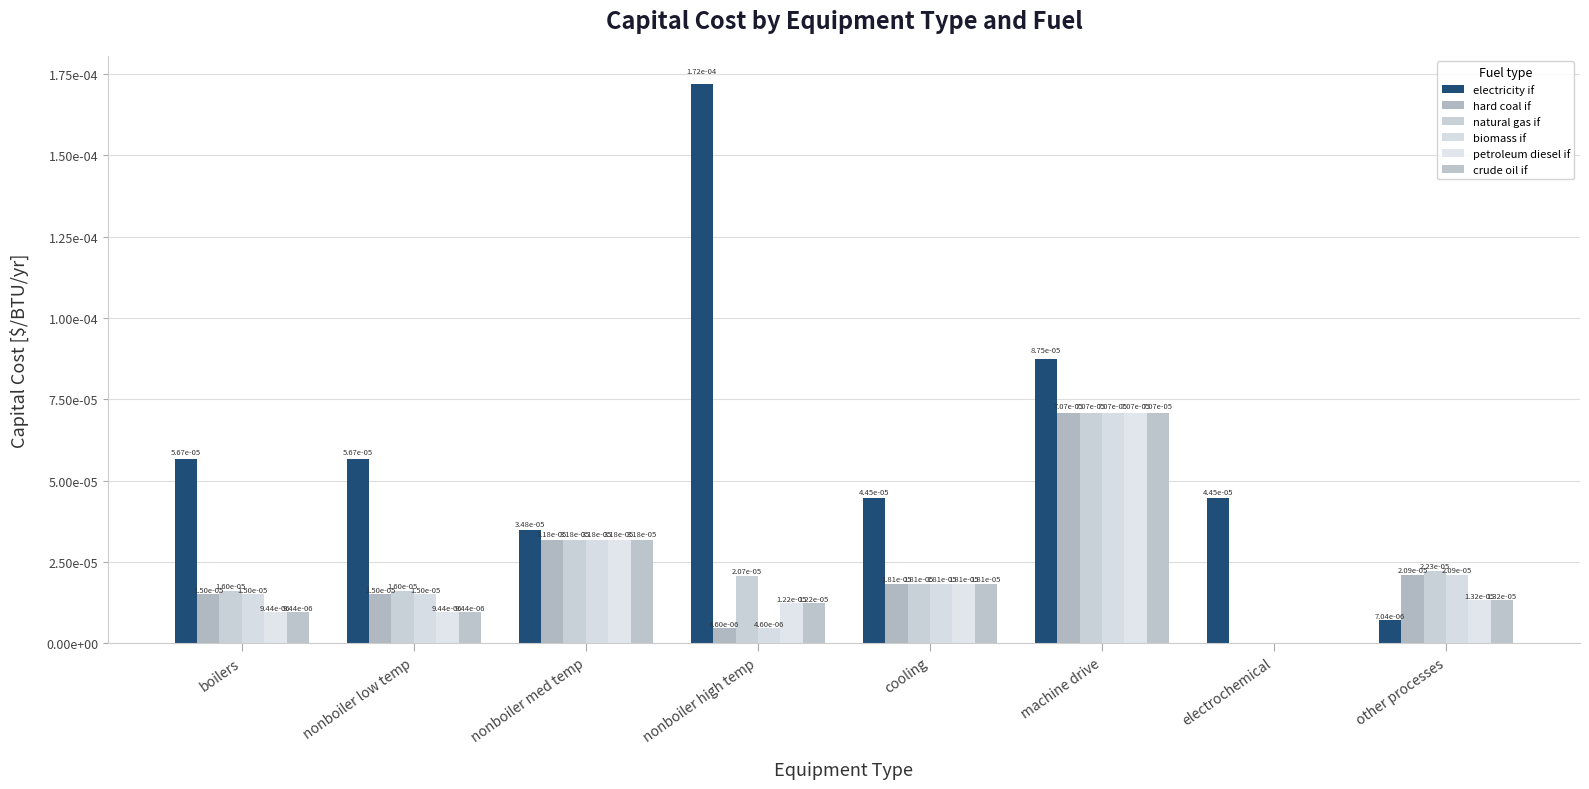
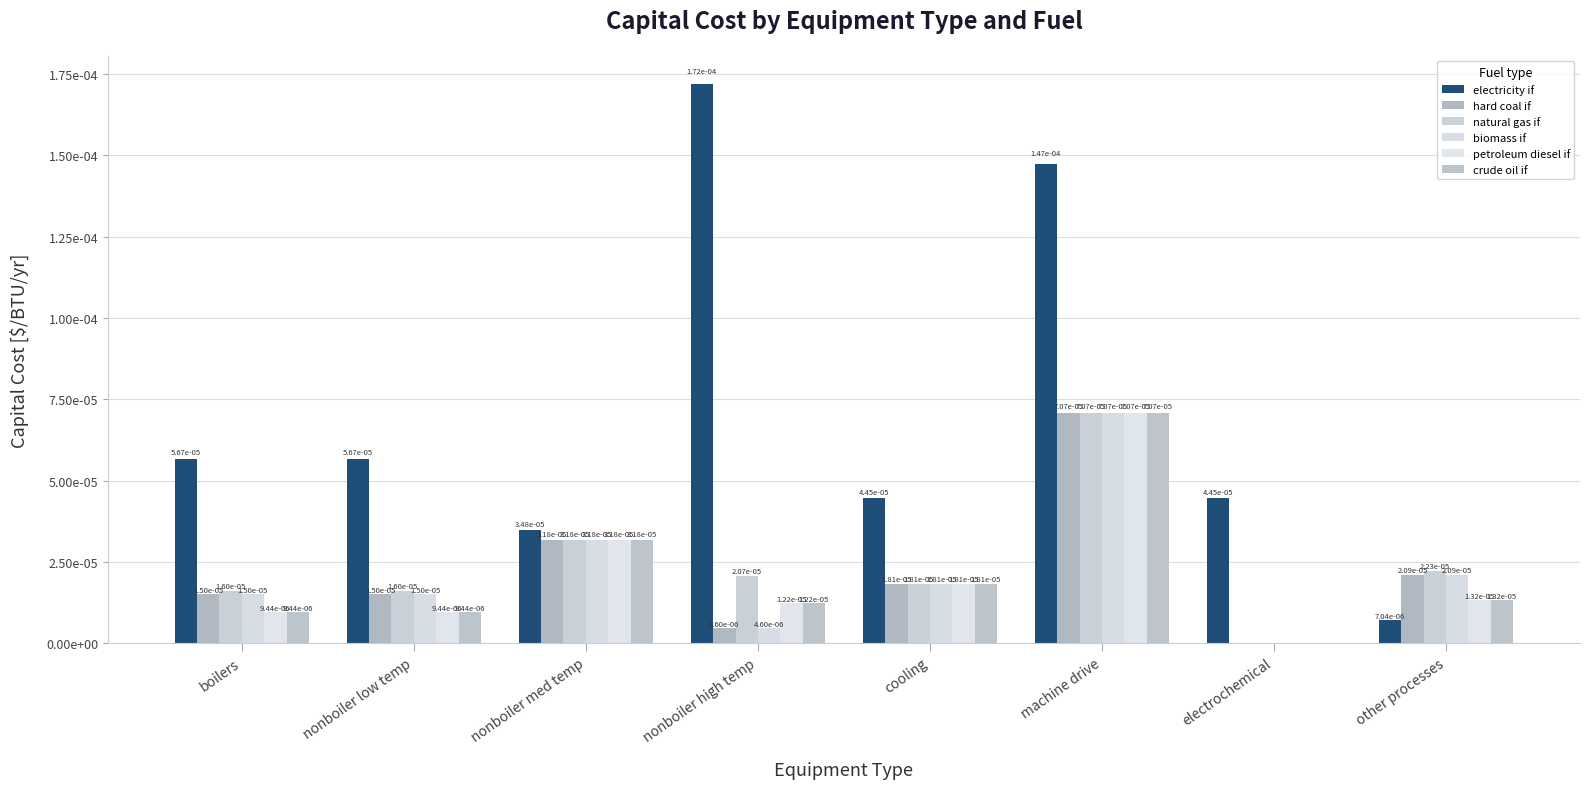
electricity if, machine drive: 8.75e-05 -> 1.47e-04
